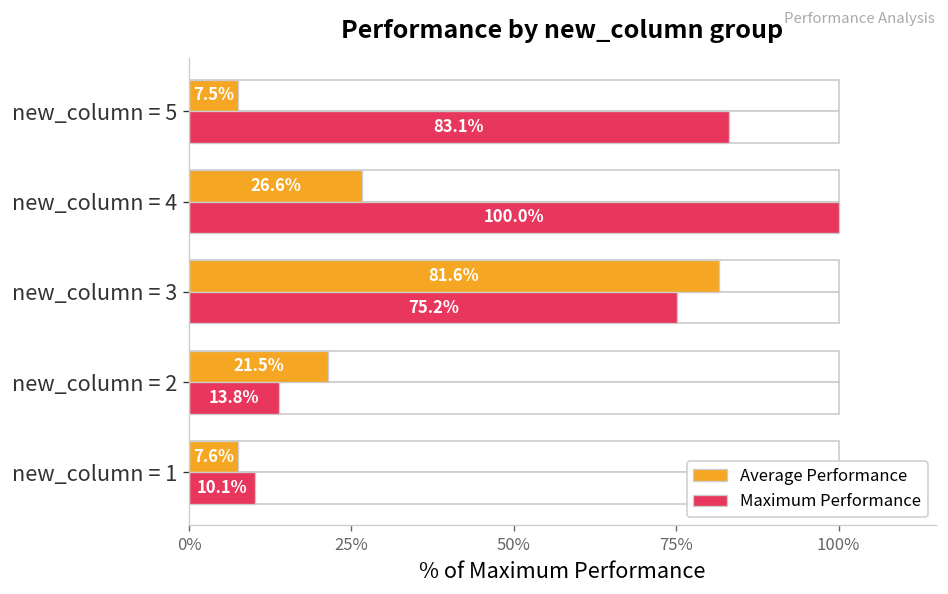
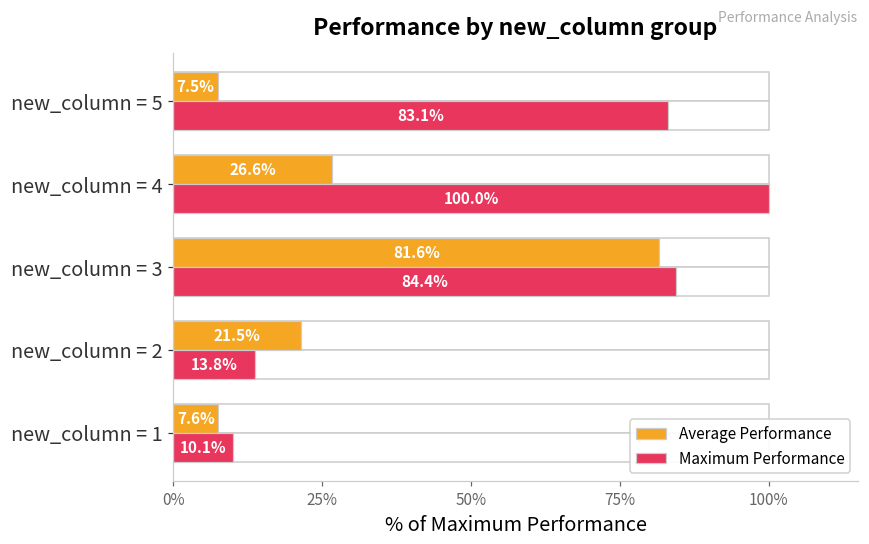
Maximum Performance, new_column = 3: 75.2% -> 84.4%
